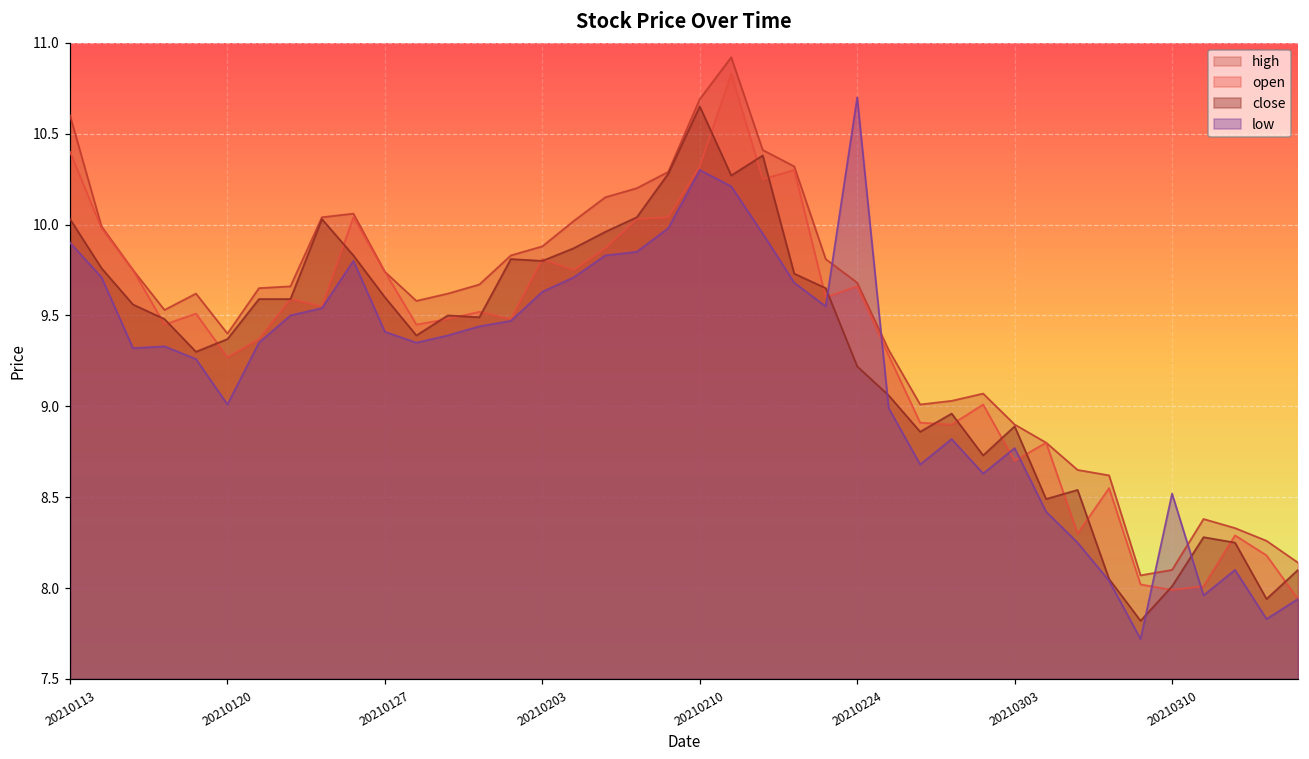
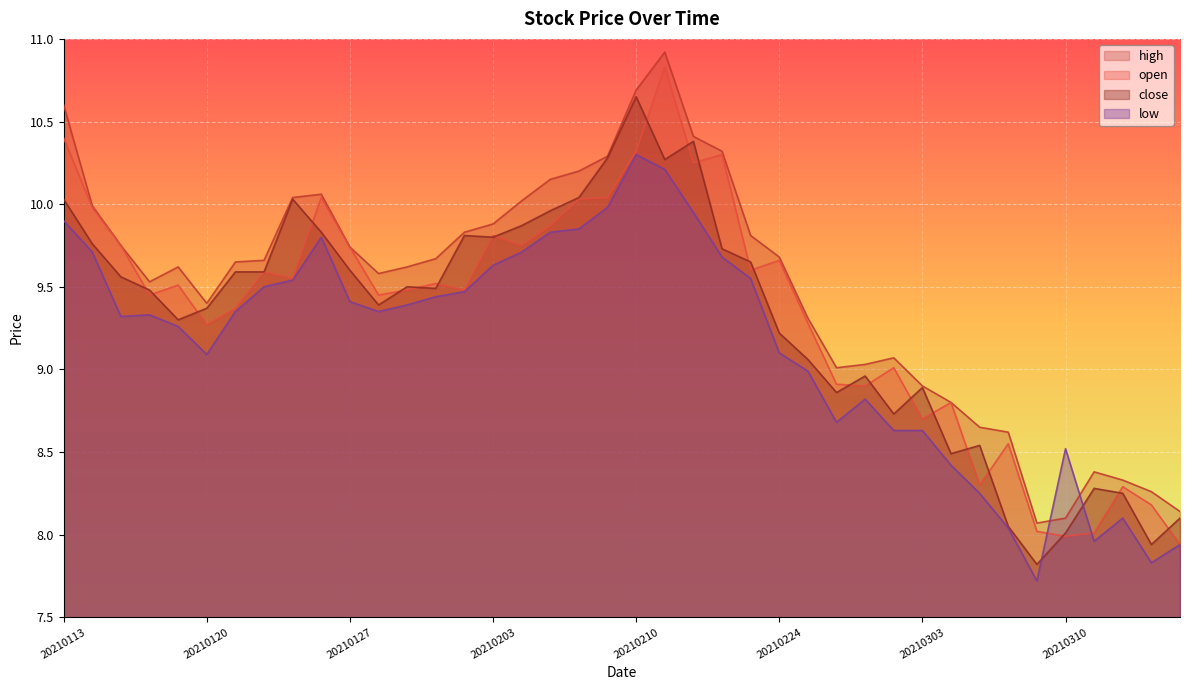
low, 20210120: 9.01 -> 9.09
low, 20210224: 10.7 -> 9.1
low, 20210303: 8.77 -> 8.63
